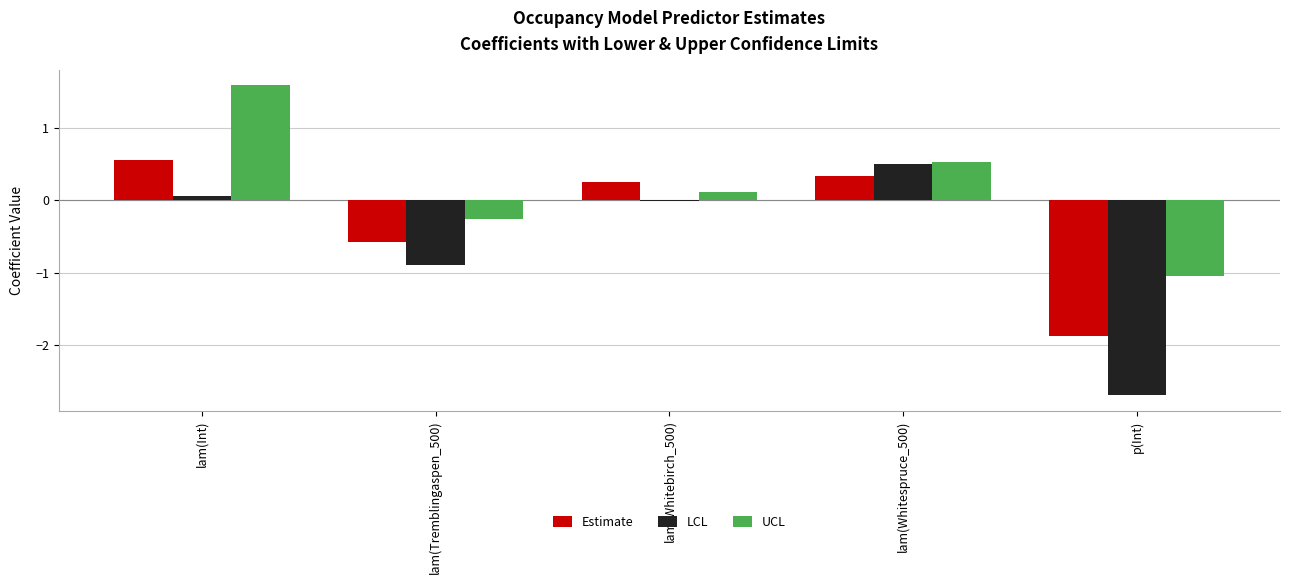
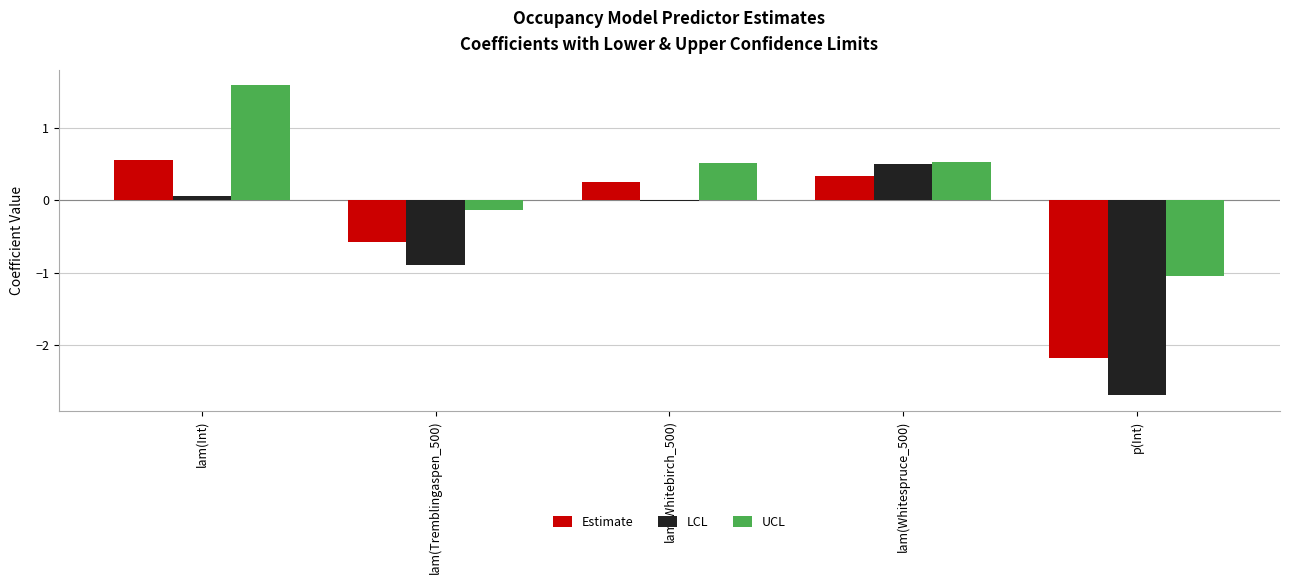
UCL, lam(Tremblingaspen_500): -0.3 -> -0.1
UCL, lam(Whitebirch_500): 0.1 -> 0.5
Estimate, p(Int): -1.9 -> -2.2
